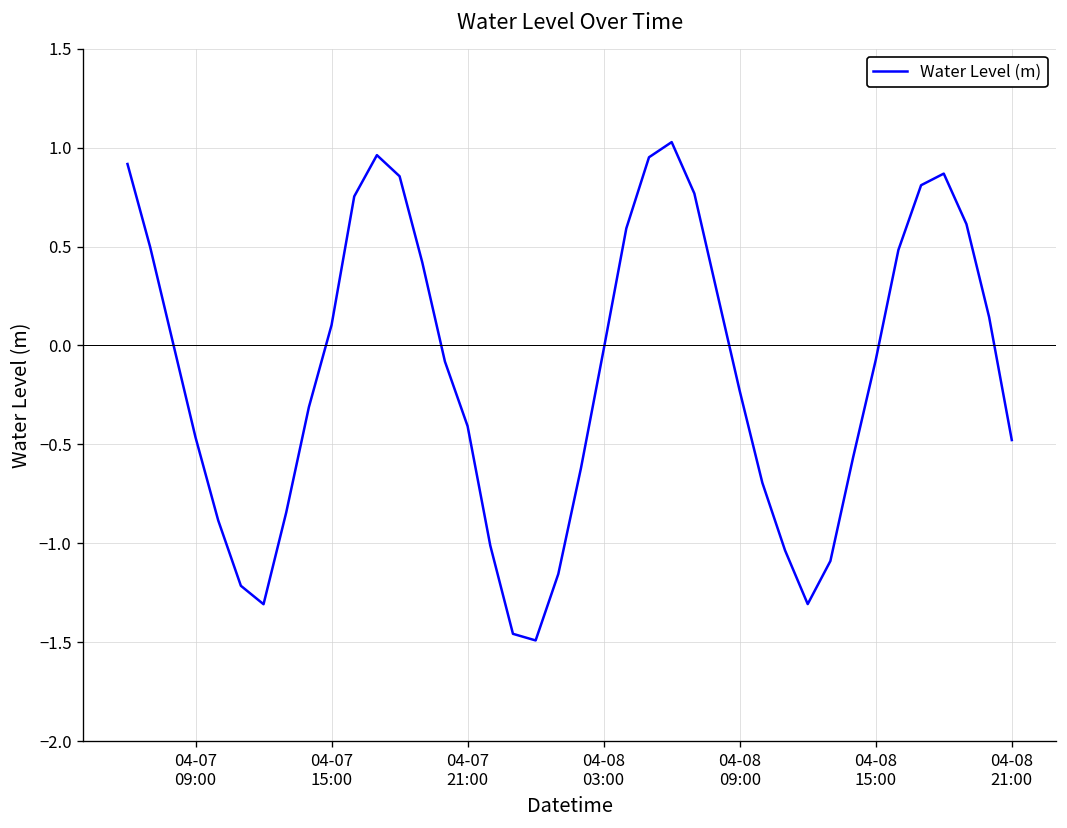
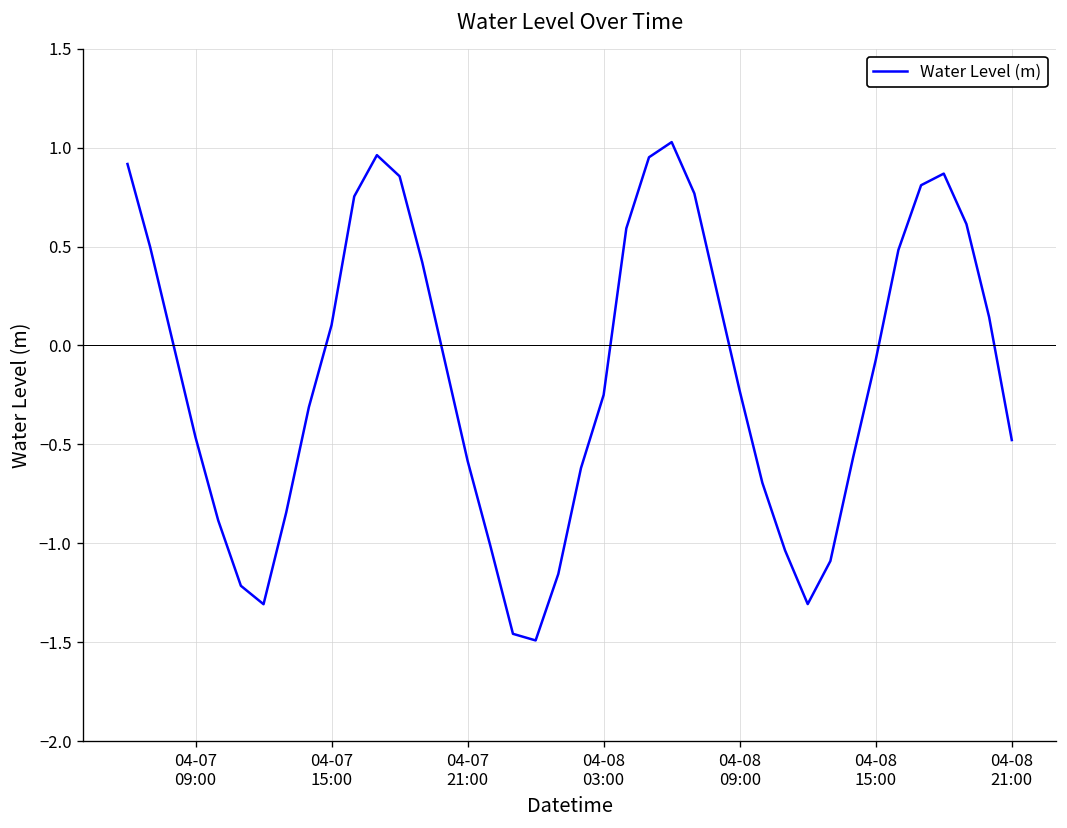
04-07 21:00: -0.41 -> -0.58
04-08 03:00: -0.02 -> -0.25
